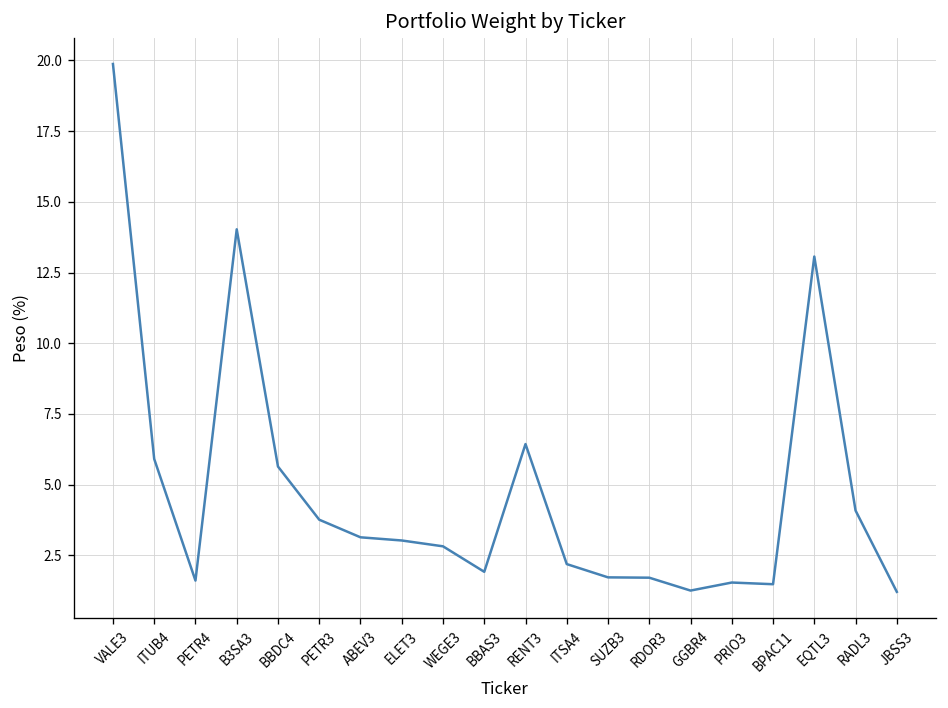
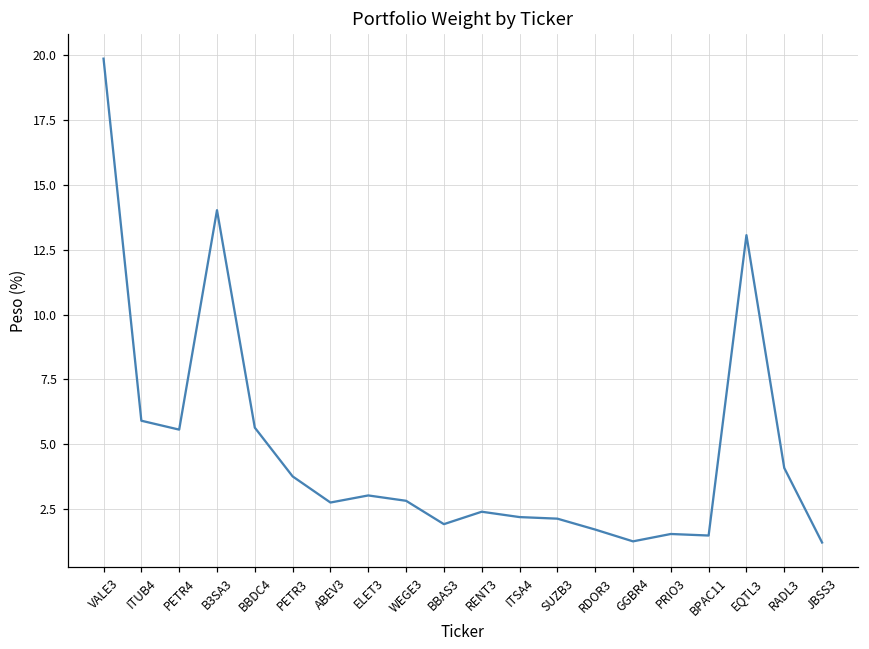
PETR4: 1.6 -> 5.6
ABEV3: 3.1 -> 2.7
RENT3: 6.4 -> 2.4
SUZB3: 1.7 -> 2.1
